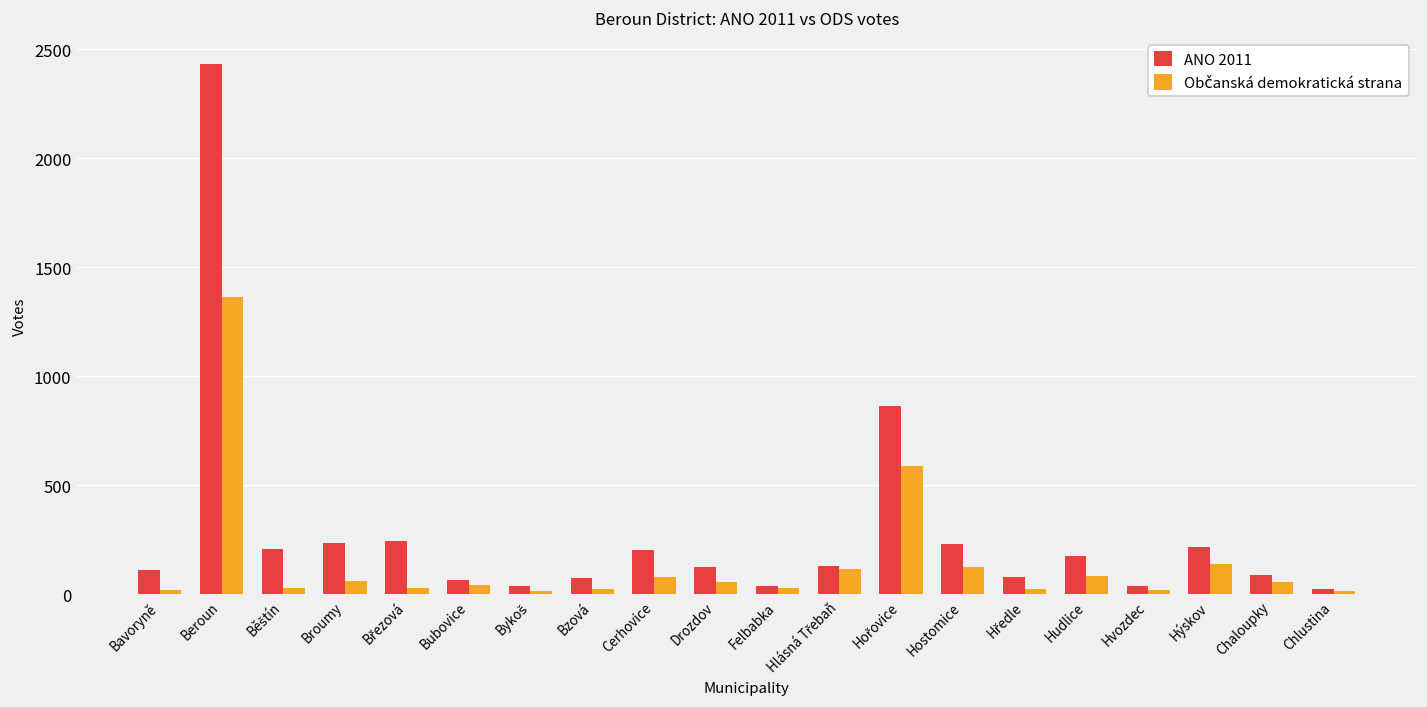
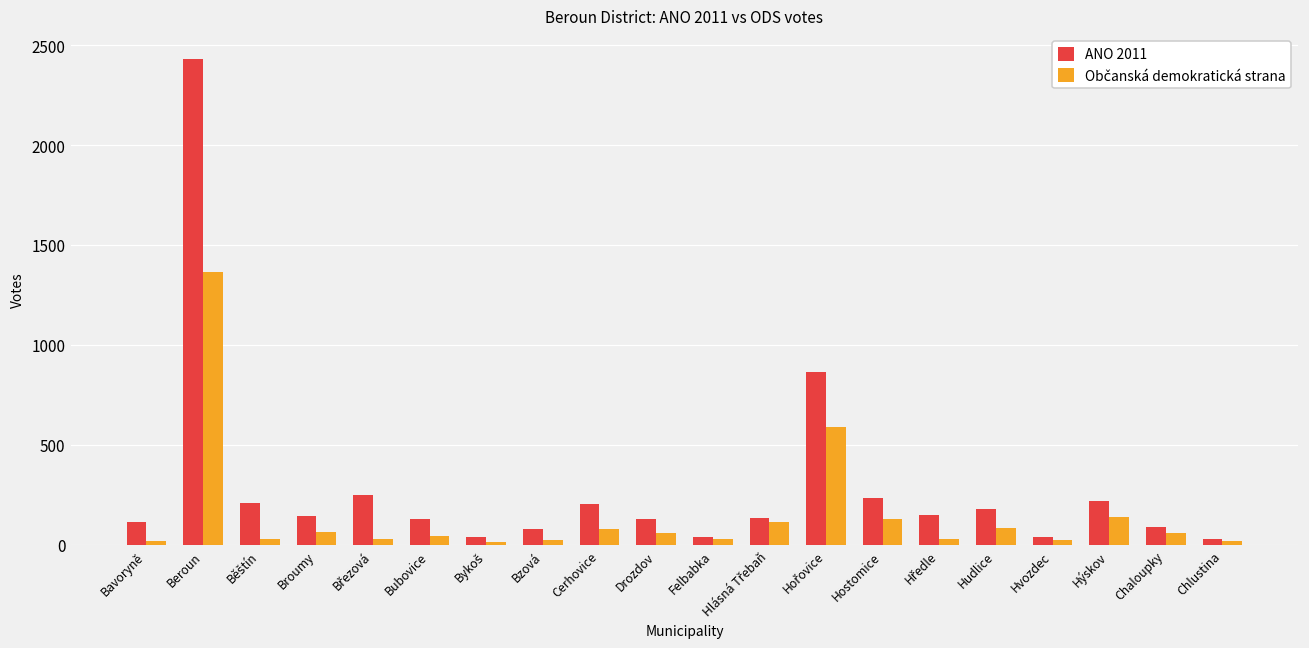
ANO 2011, Broumy: 240 -> 140
ANO 2011, Bubovice: 70 -> 130
ANO 2011, Hředle: 80 -> 150
